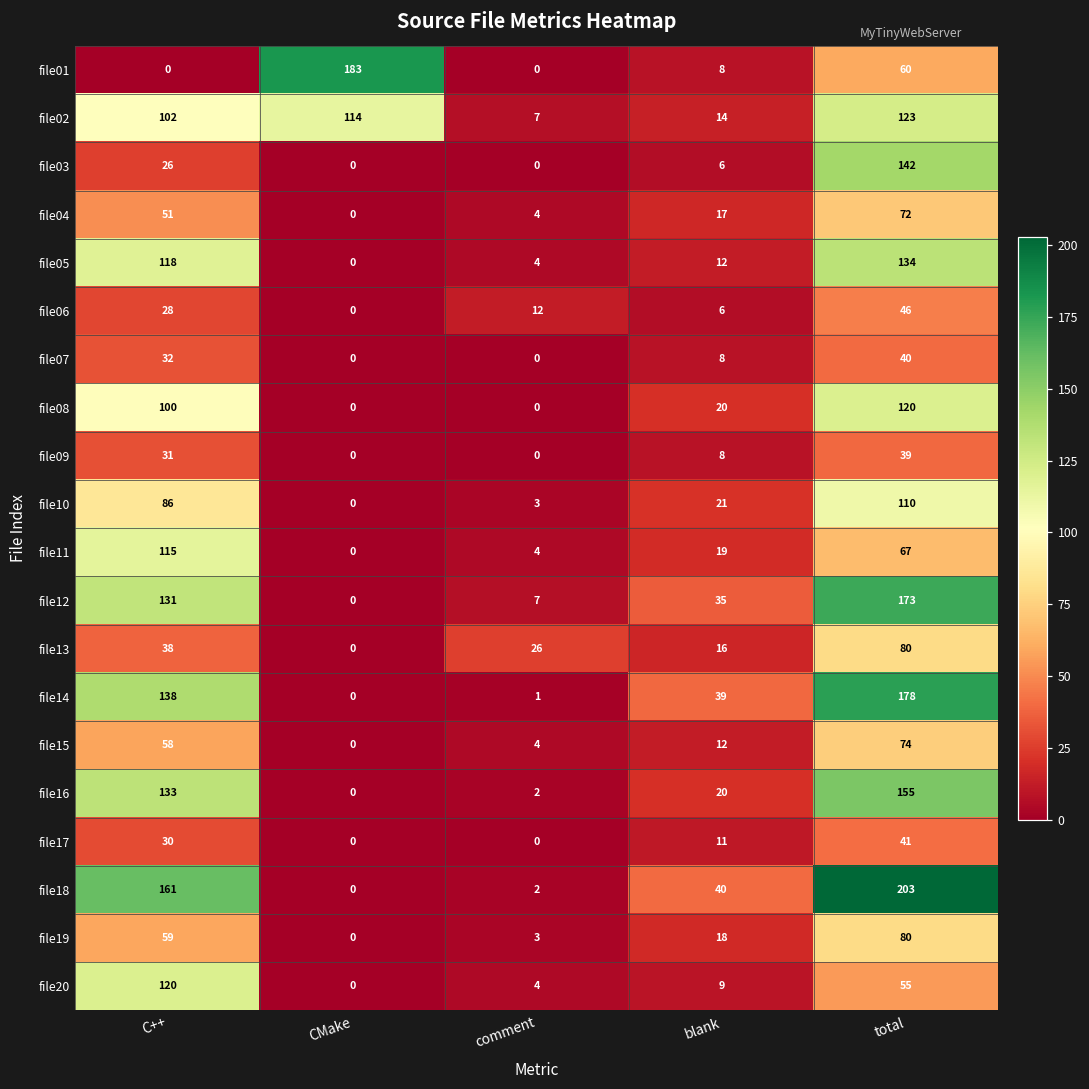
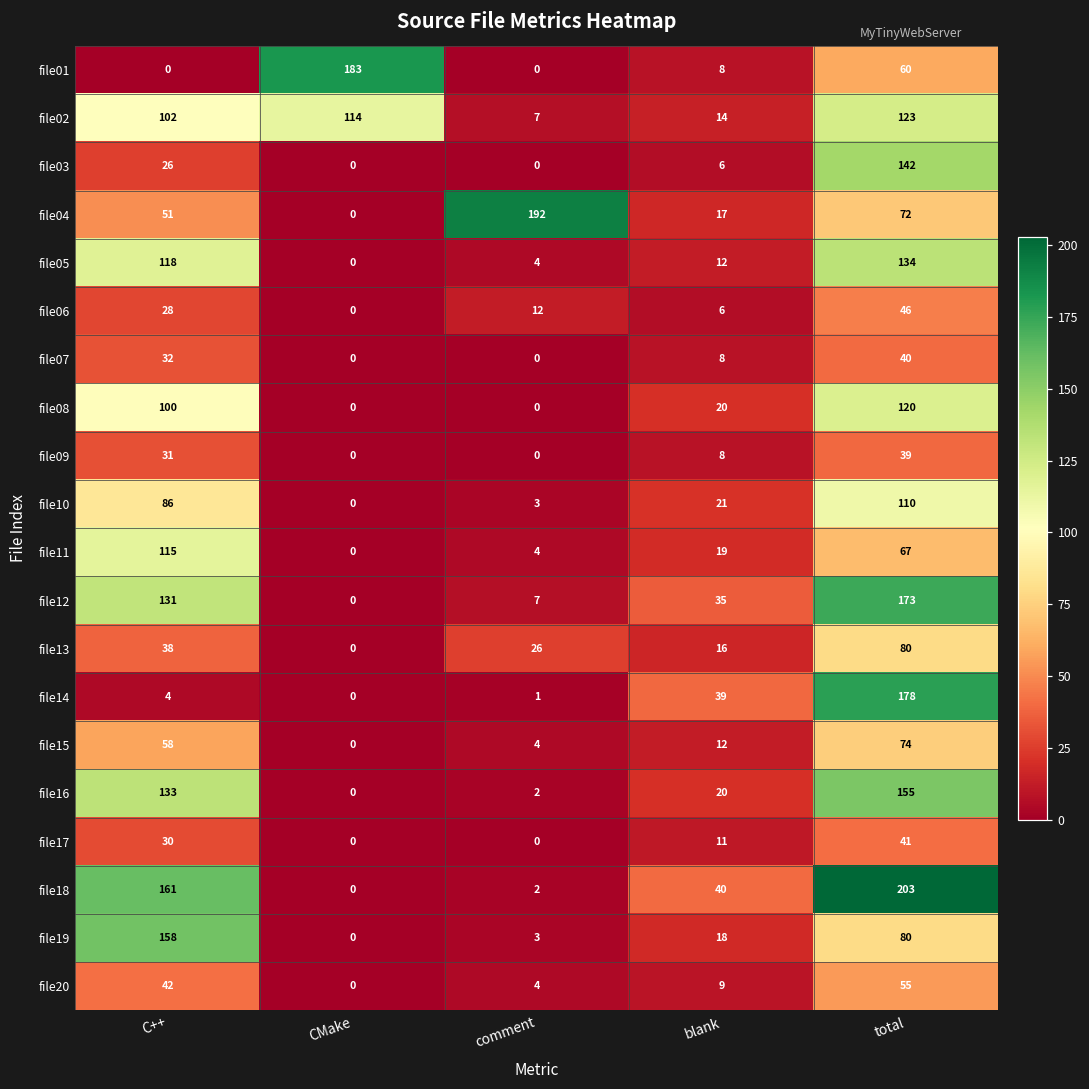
file04, comment: 4 -> 192
file14, C++: 138 -> 4
file19, C++: 59 -> 158
file20, C++: 120 -> 42
